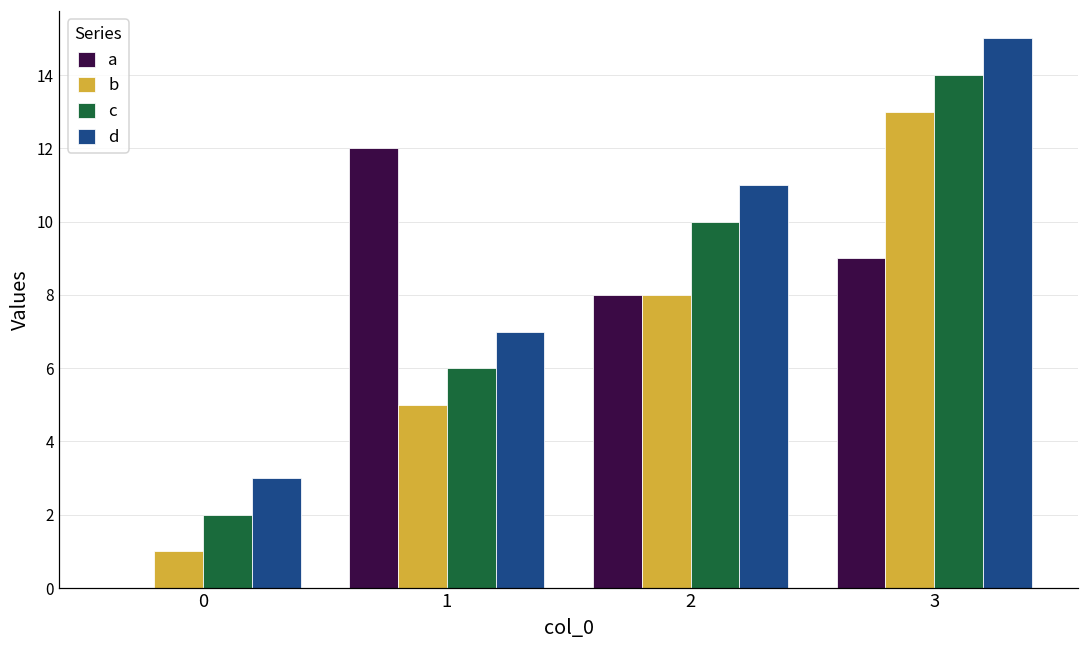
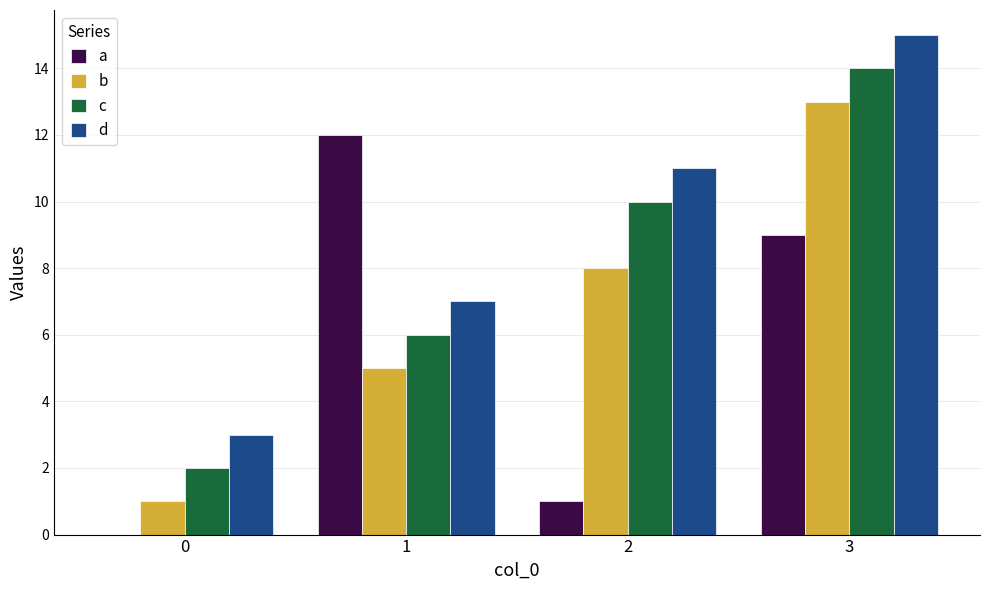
a, 2: 8 -> 1
